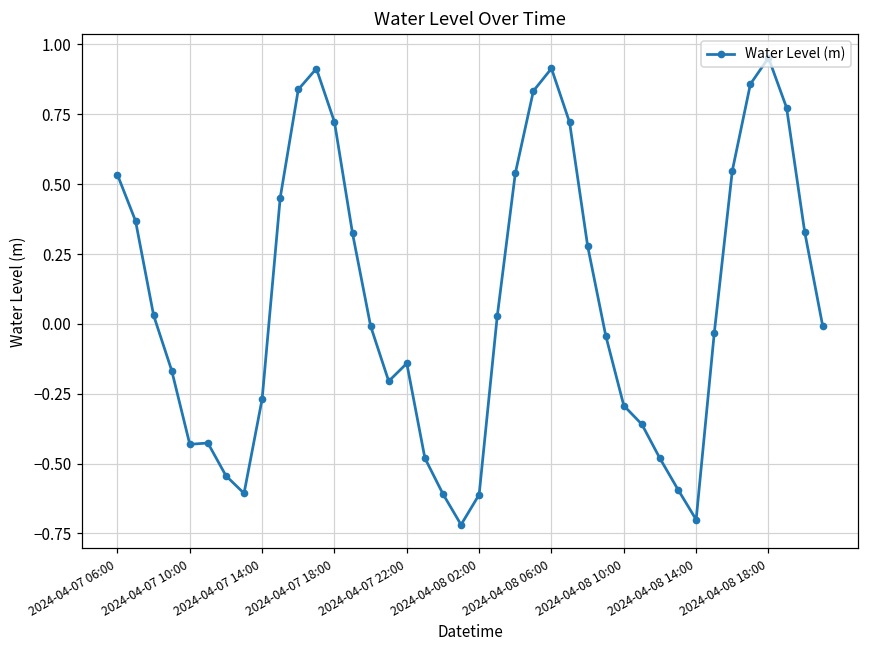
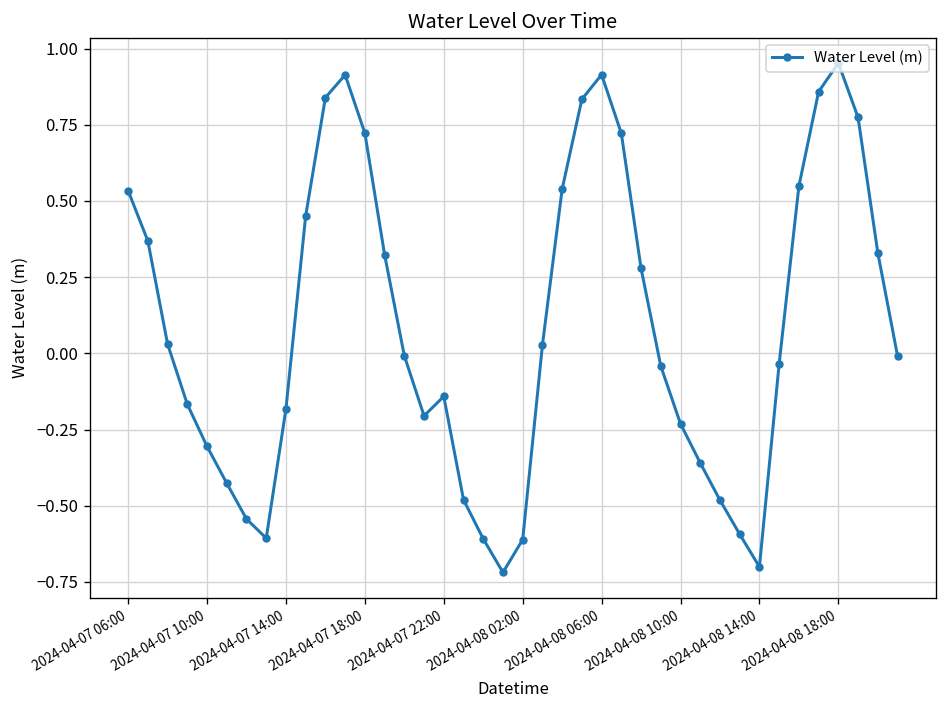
2024-04-07 10:00: -0.43 -> -0.31
2024-04-07 14:00: -0.27 -> -0.18
2024-04-08 10:00: -0.29 -> -0.23
